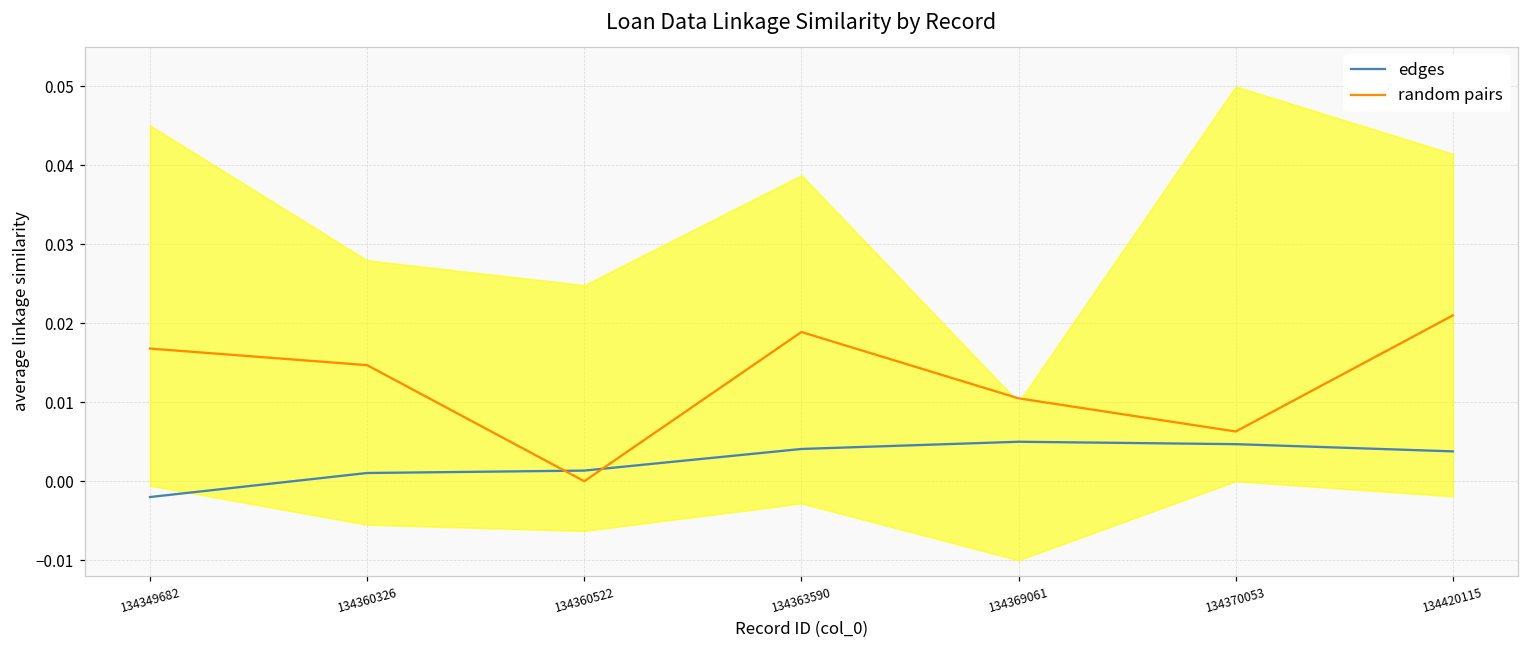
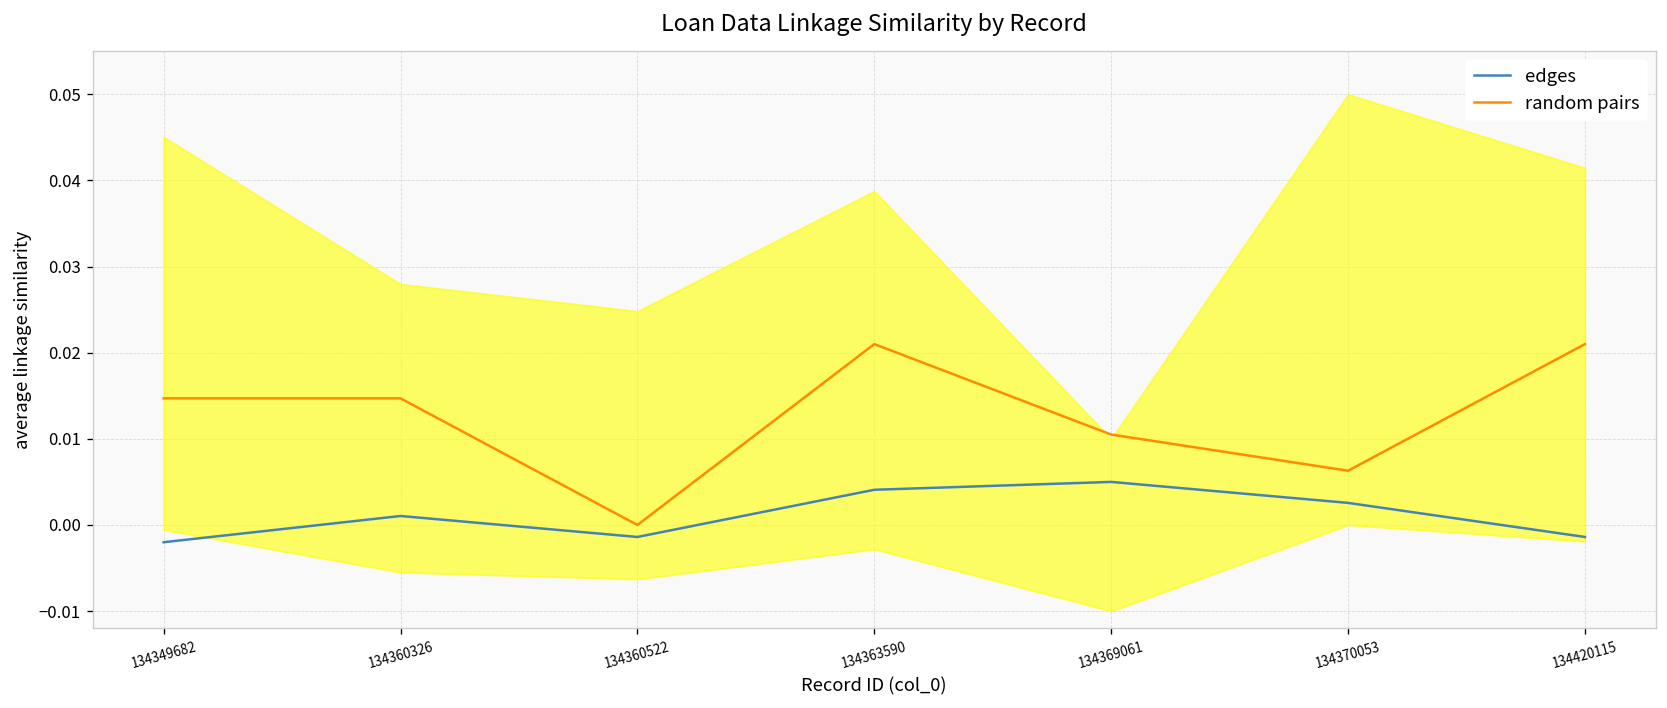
random pairs, 134349682: 0.017 -> 0.015
edges, 134360522: 0.001 -> -0.001
random pairs, 134363590: 0.019 -> 0.021
edges, 134370053: 0.005 -> 0.003
edges, 134420115: 0.004 -> -0.001
